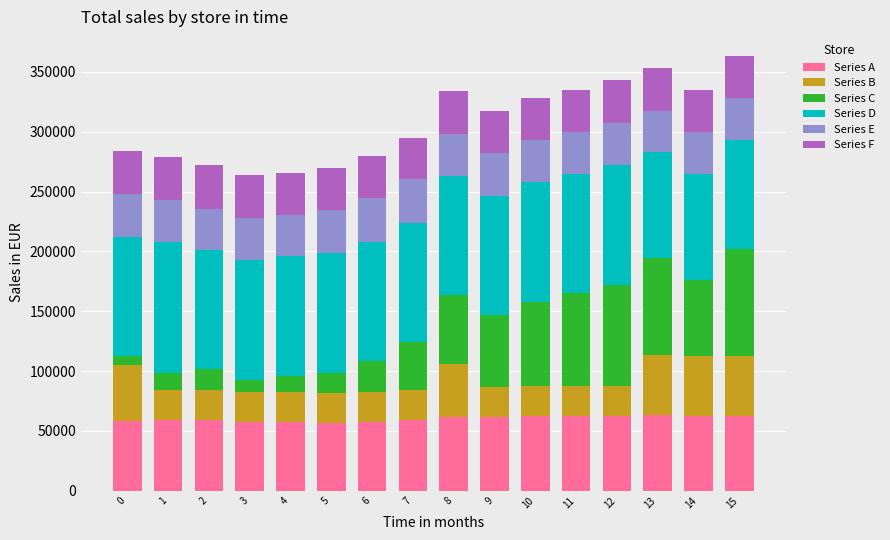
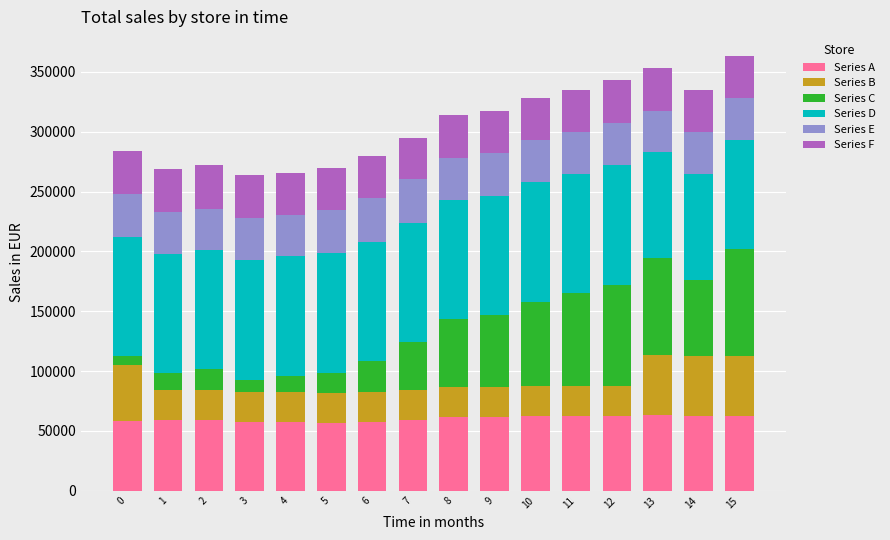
Series D, 1: 110000 -> 100000
Series B, 8: 45000 -> 25000
